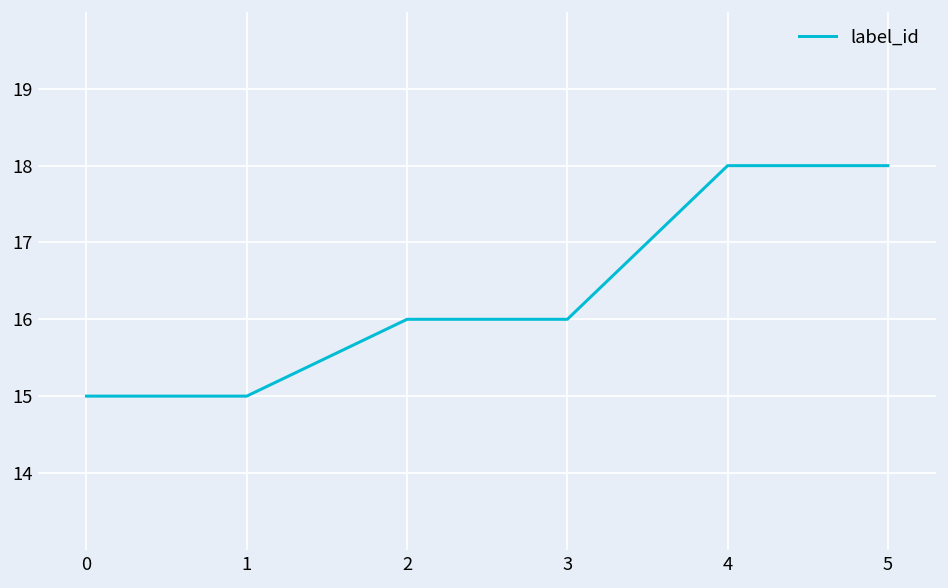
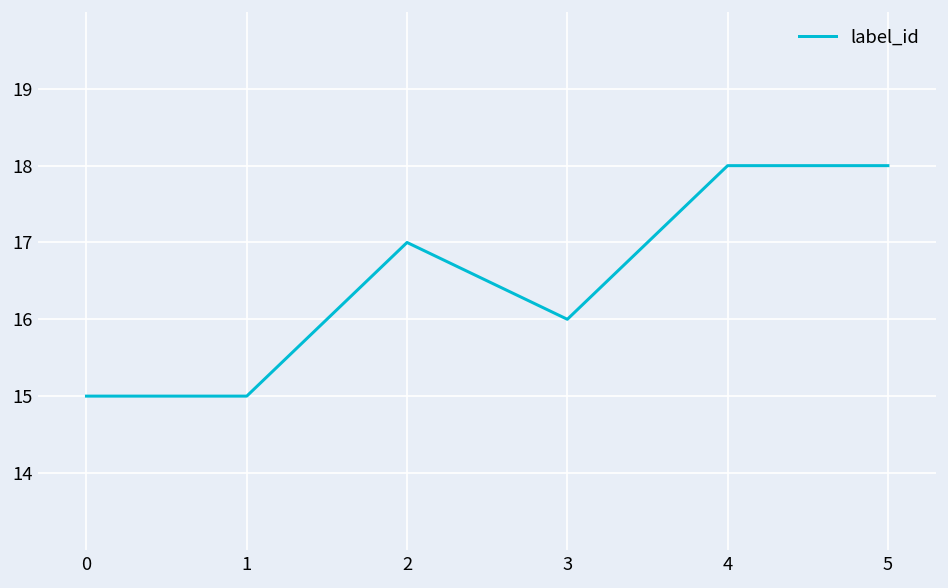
2: 16 -> 17
